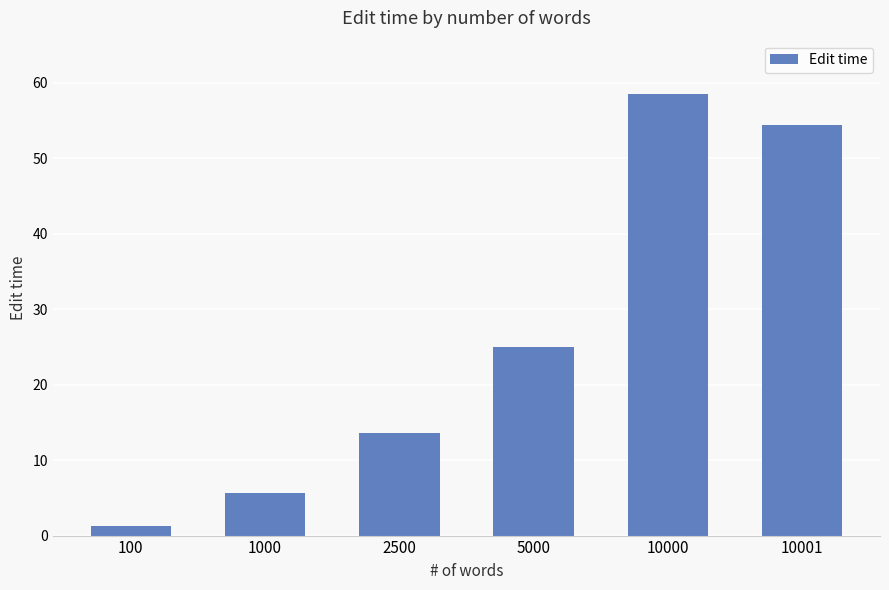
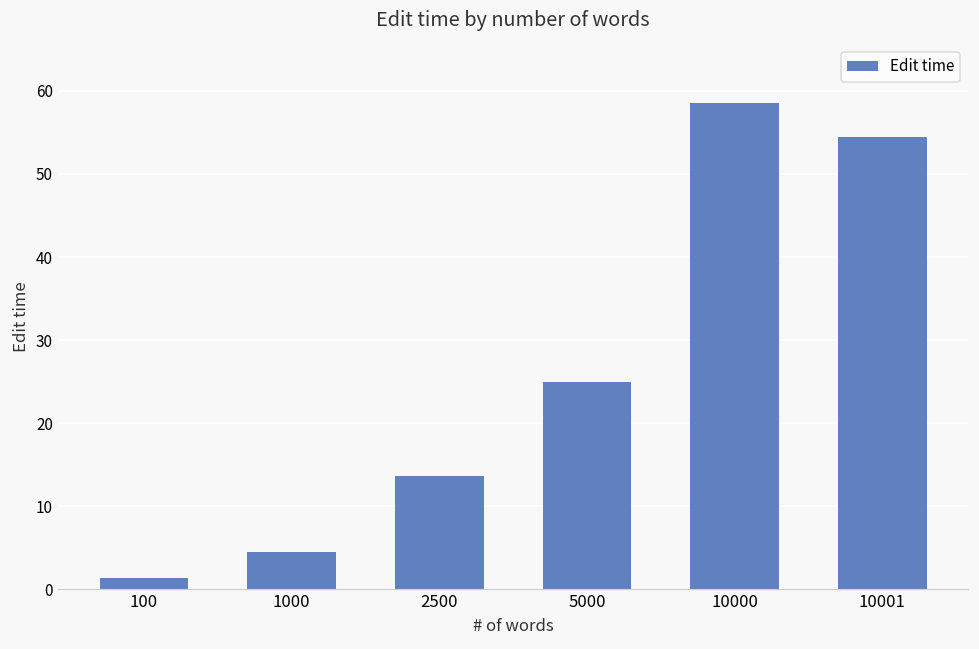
1000: 6 -> 4
